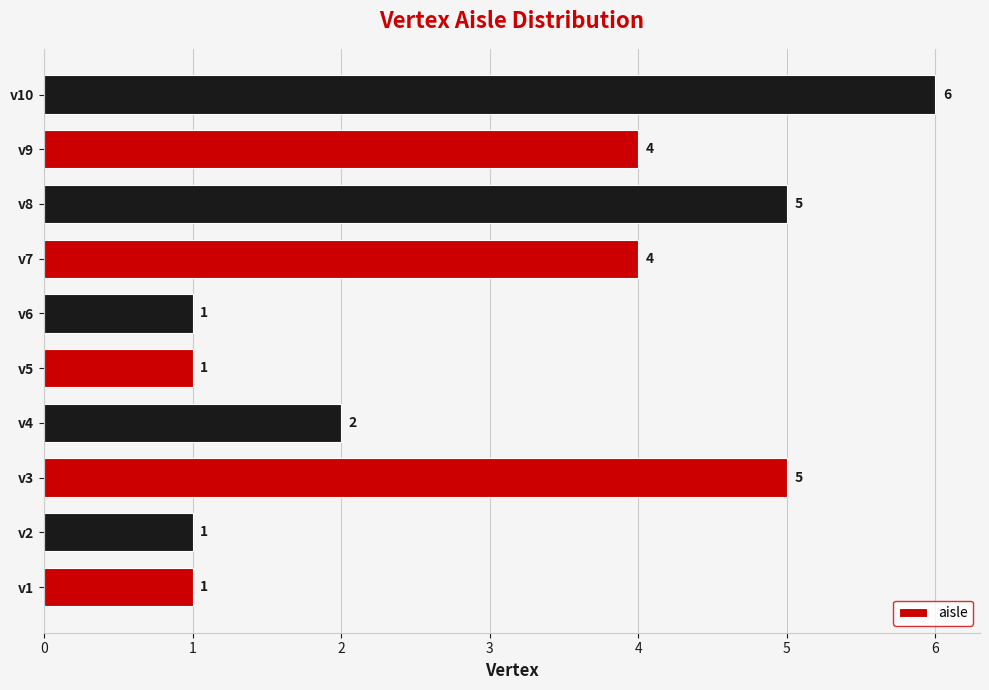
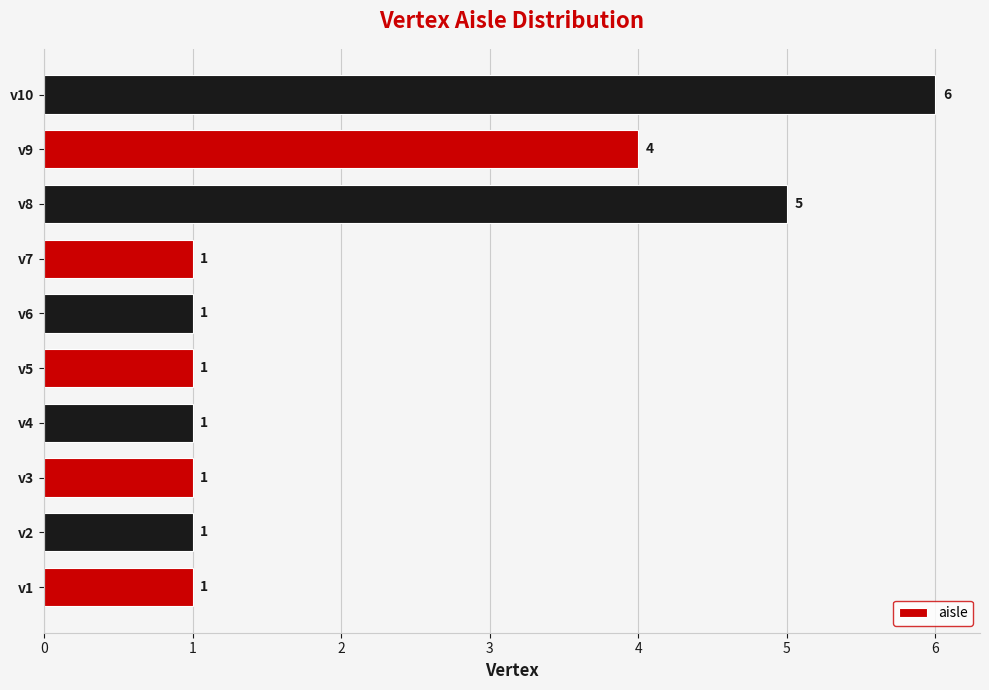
v7: 4 -> 1
v4: 2 -> 1
v3: 5 -> 1
